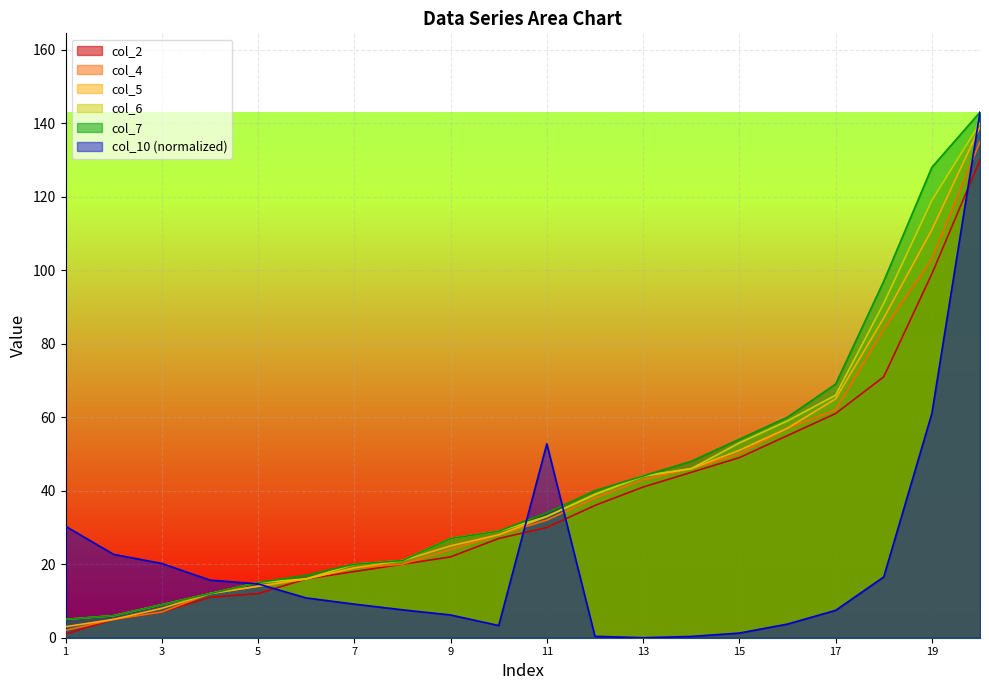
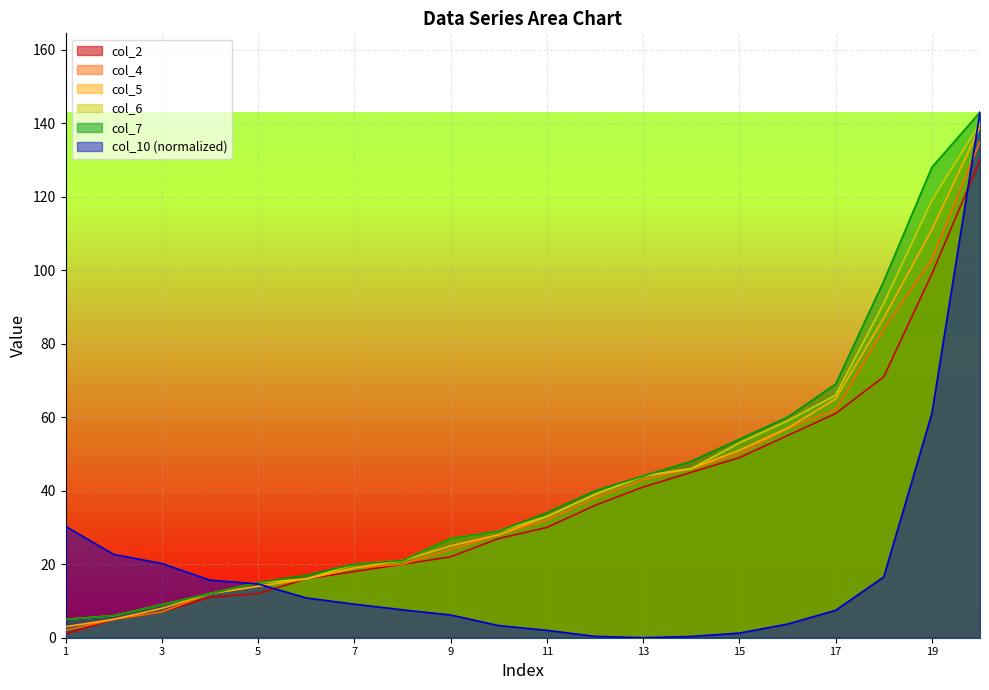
col_10 (normalized), 11: 53 -> 2
